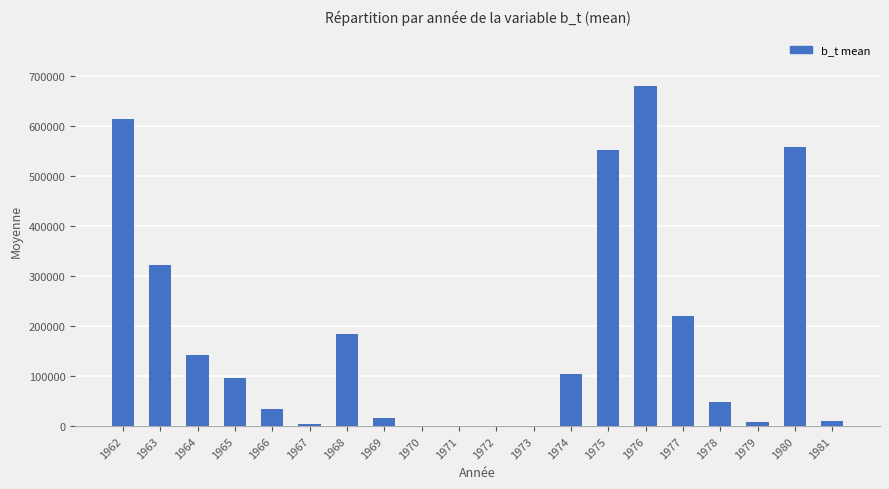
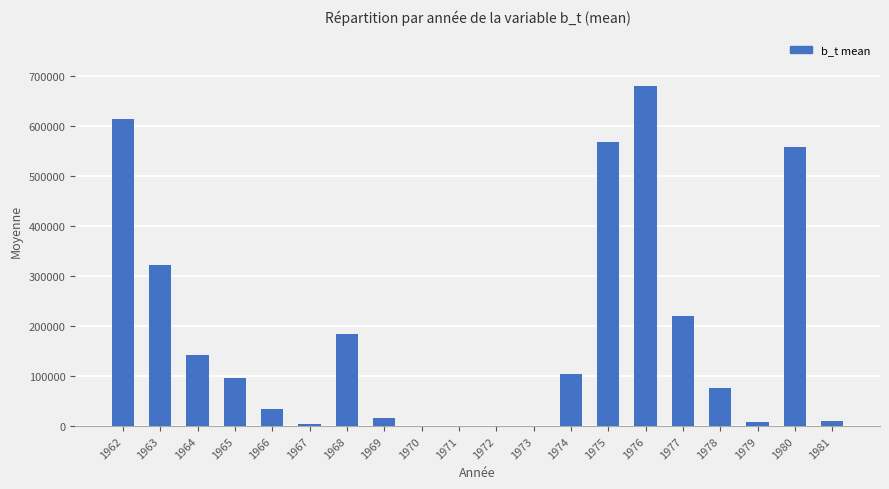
1975: 550000 -> 570000
1978: 50000 -> 80000
